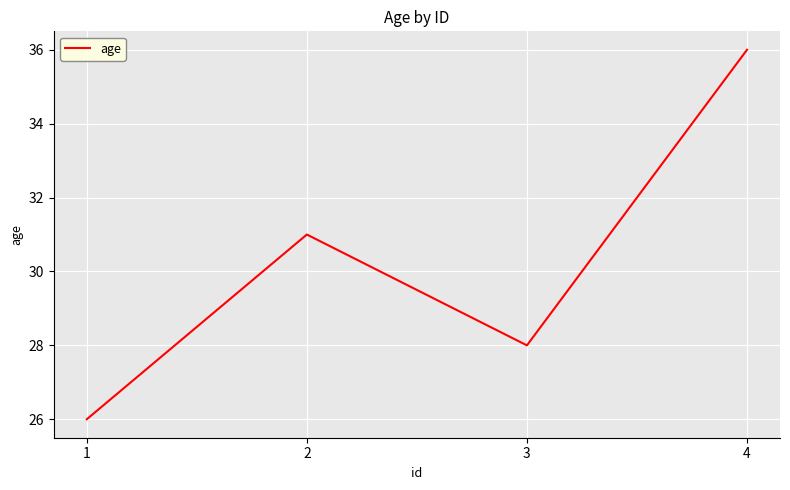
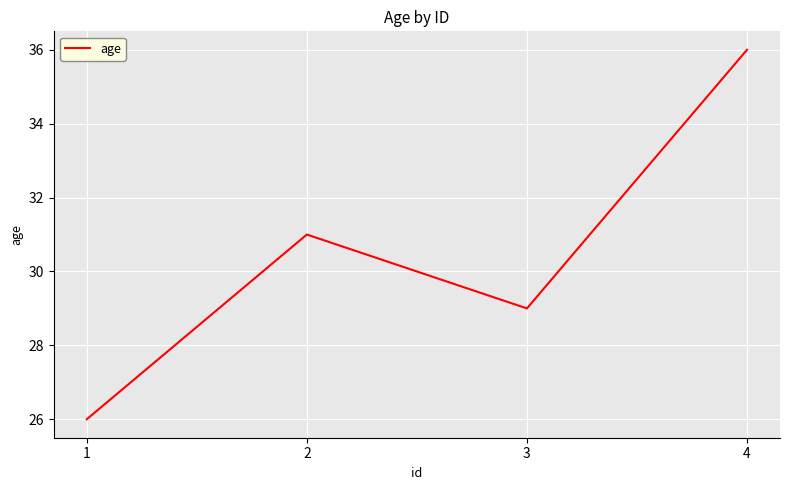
3: 28 -> 29
